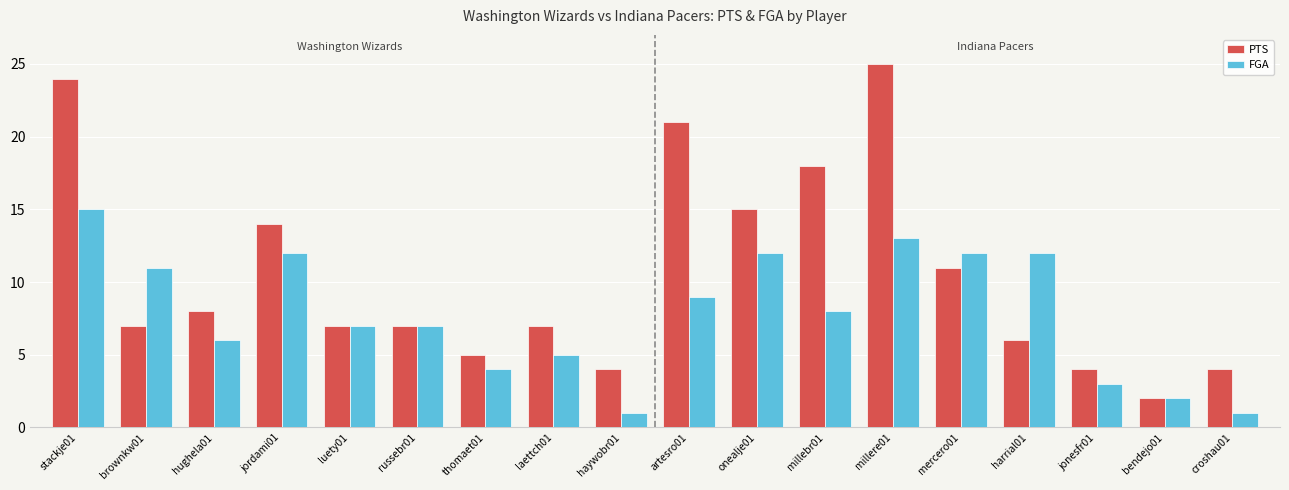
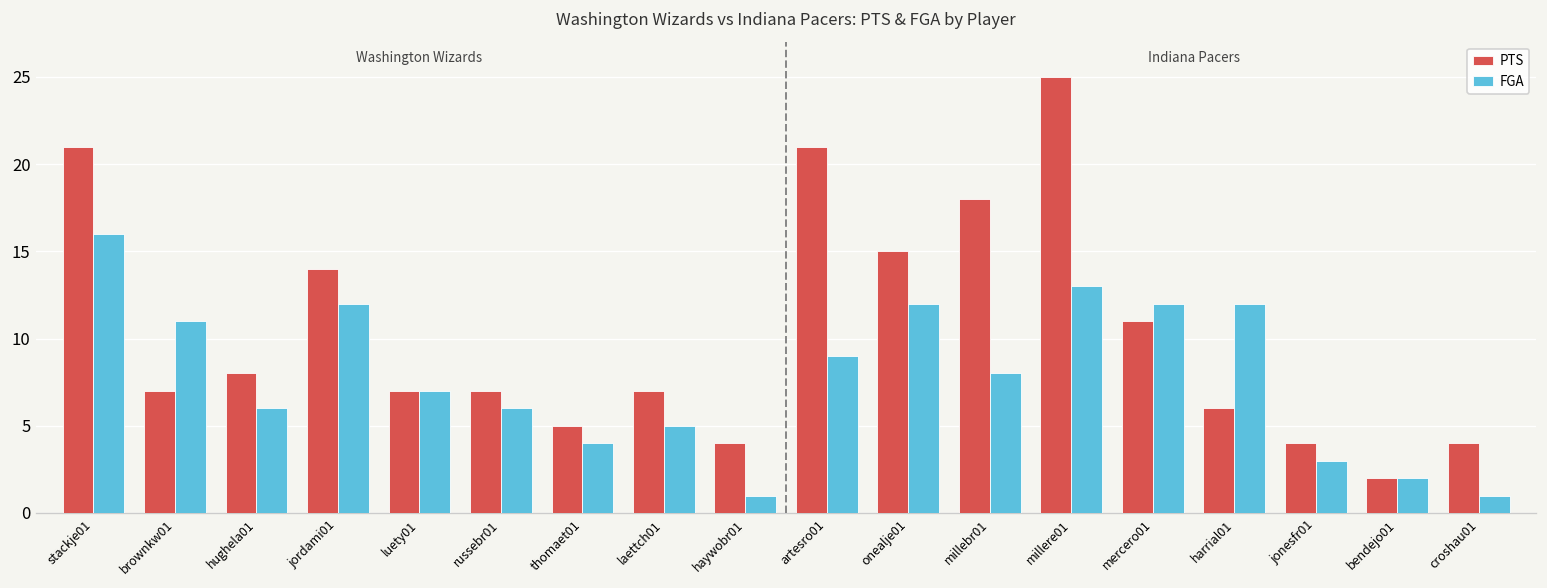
PTS, stackje01: 24 -> 21
FGA, stackje01: 15 -> 16
FGA, russebr01: 7 -> 6
